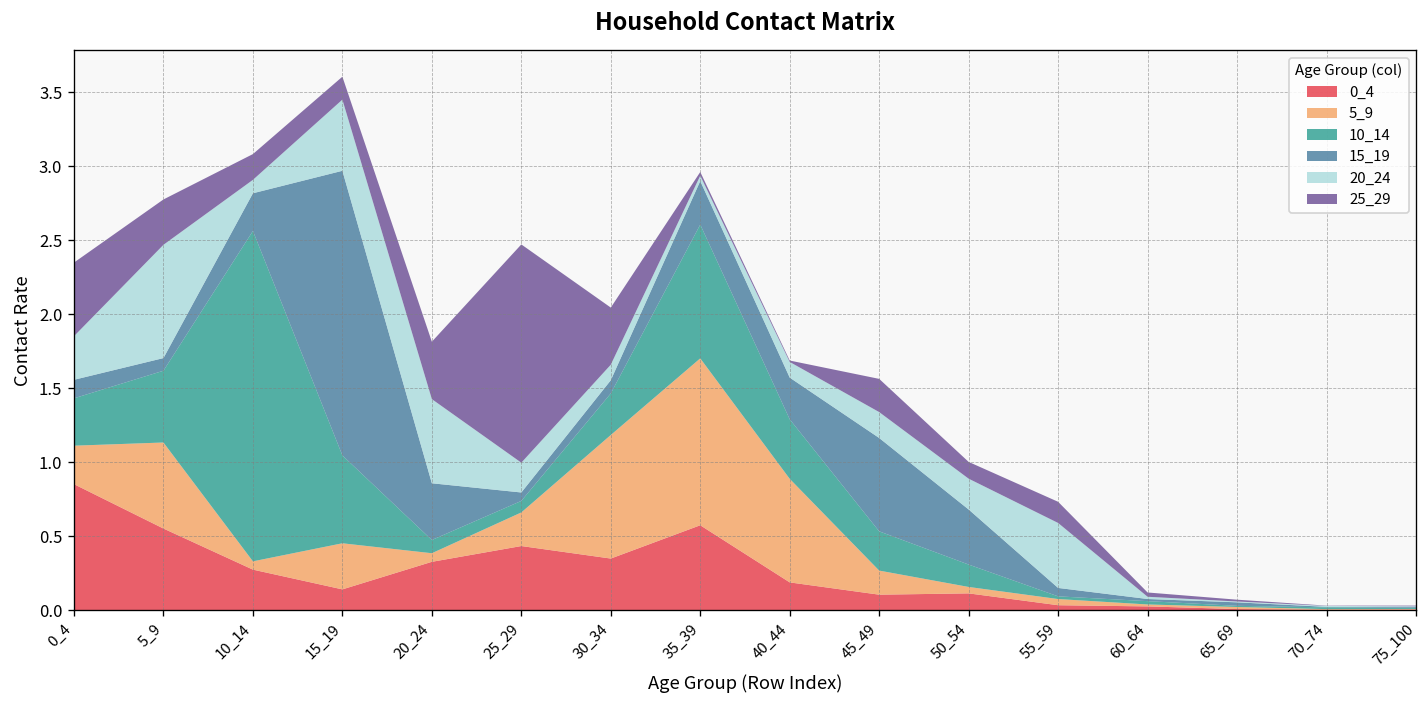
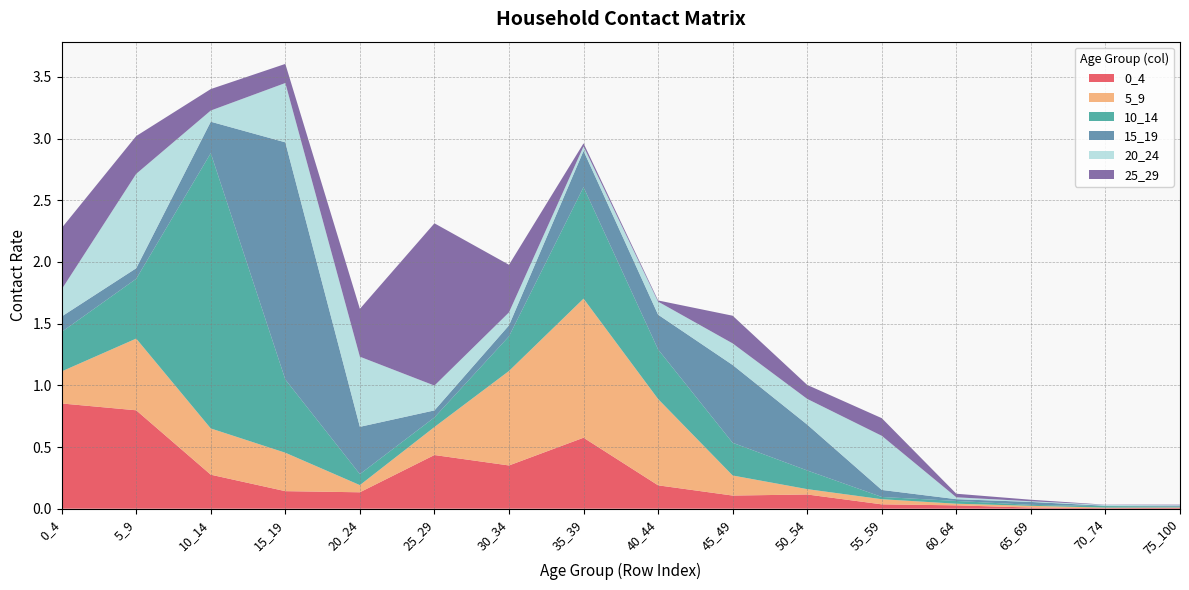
20_24, 0_4: 0.29 -> 0.22
0_4, 5_9: 0.55 -> 0.80
5_9, 10_14: 0.06 -> 0.37
0_4, 20_24: 0.33 -> 0.13
25_29, 25_29: 1.47 -> 1.32
5_9, 30_34: 0.83 -> 0.77
